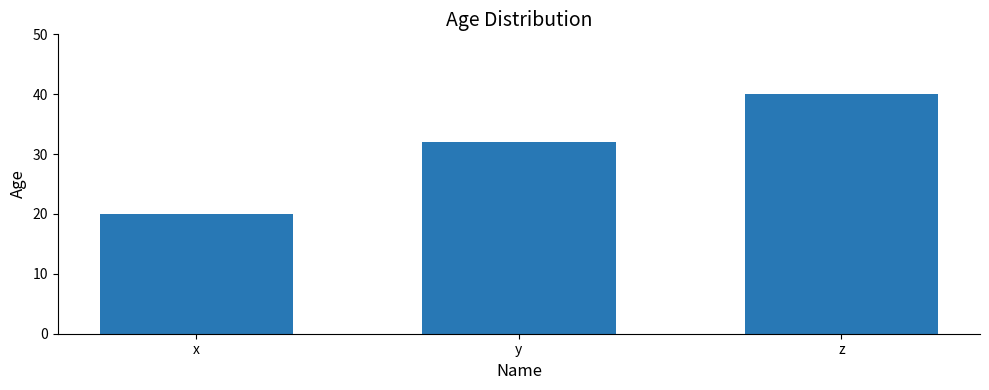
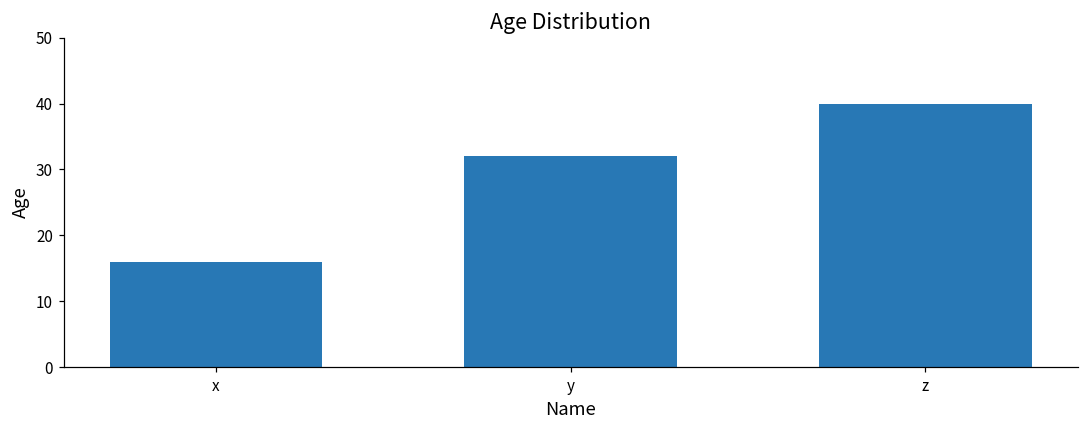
x: 20 -> 16
